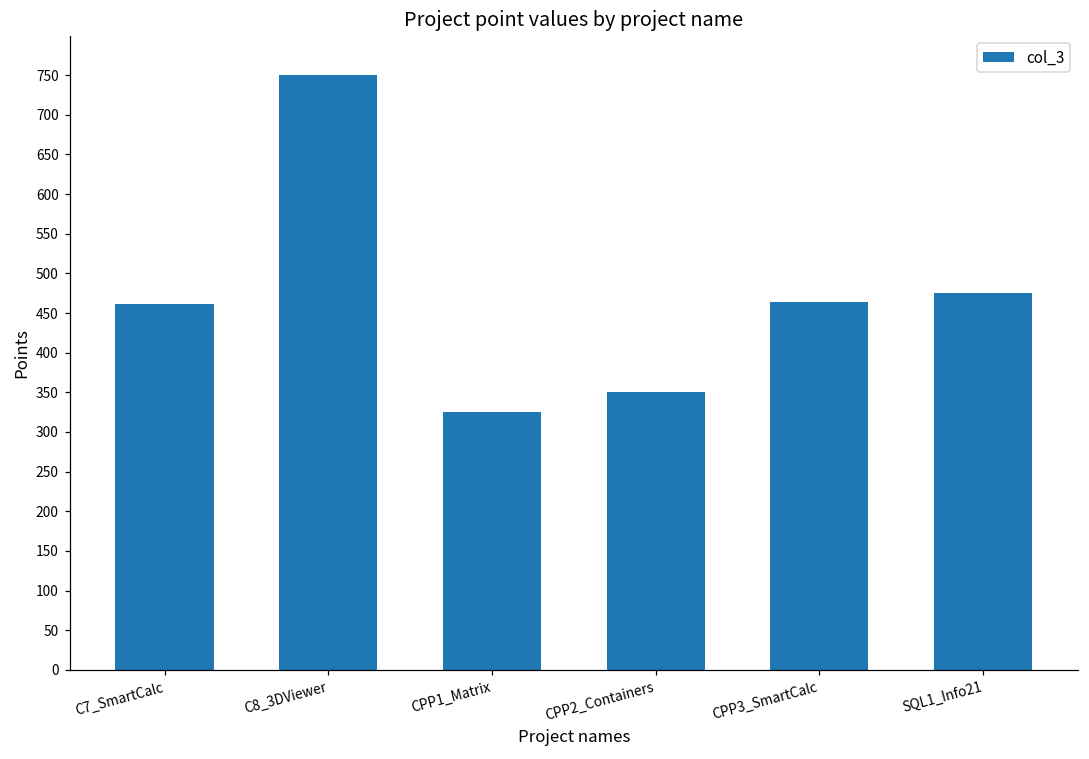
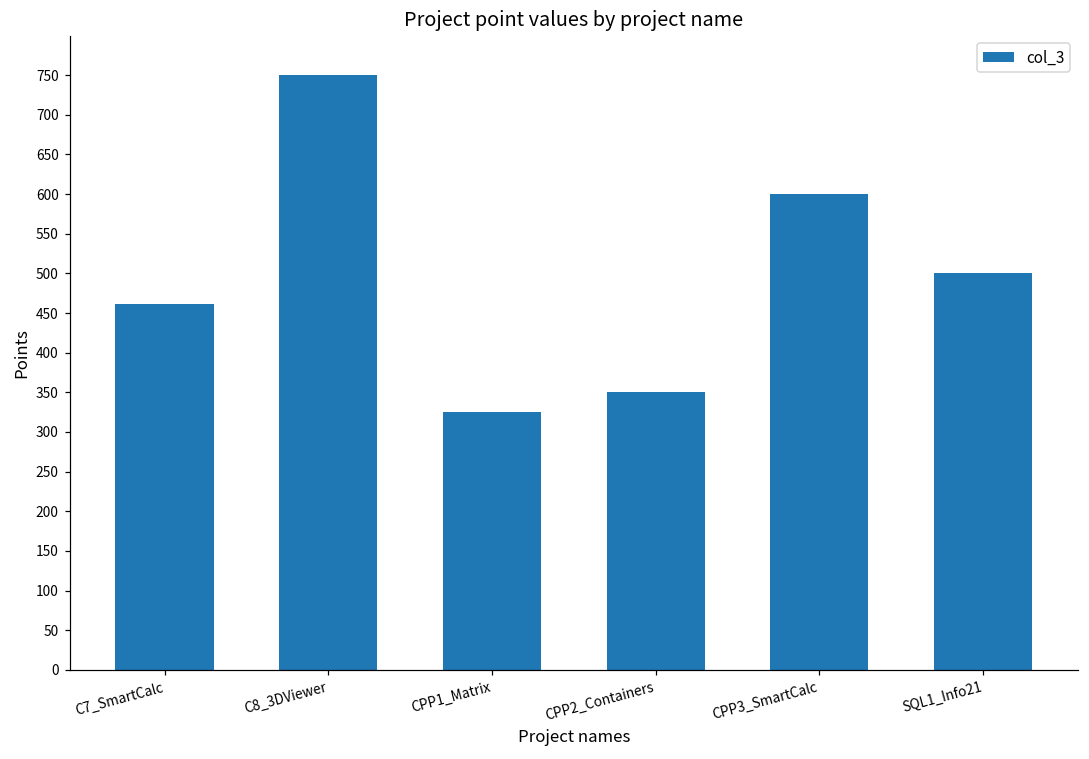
CPP3_SmartCalc: 460 -> 600
SQL1_Info21: 480 -> 500
